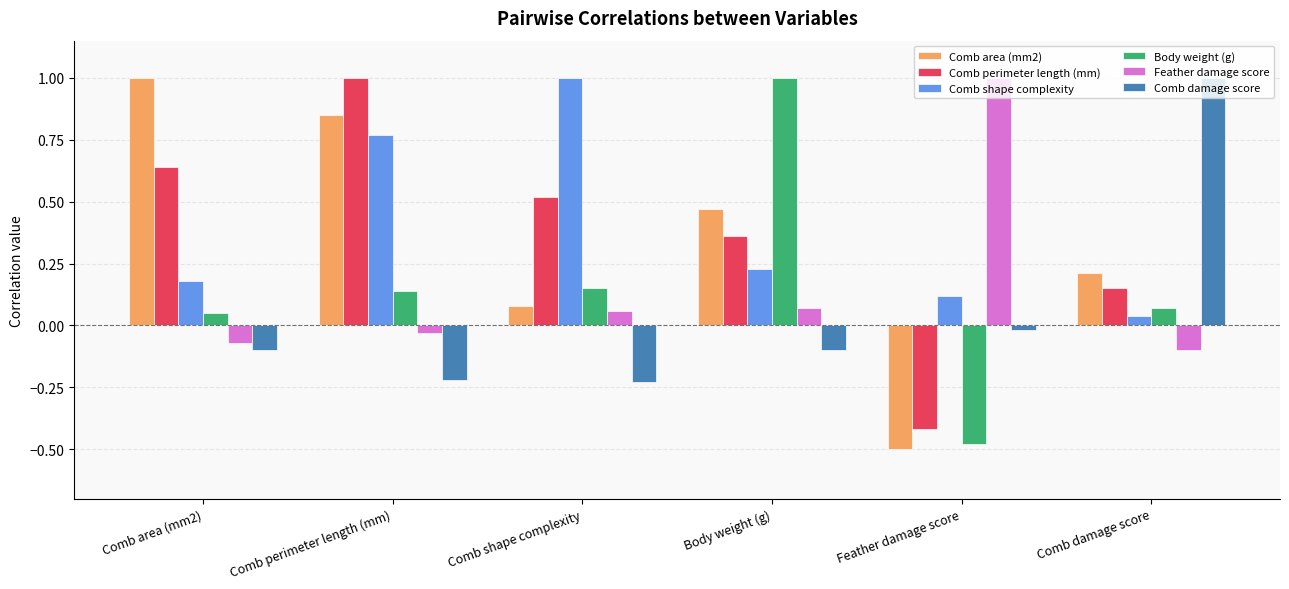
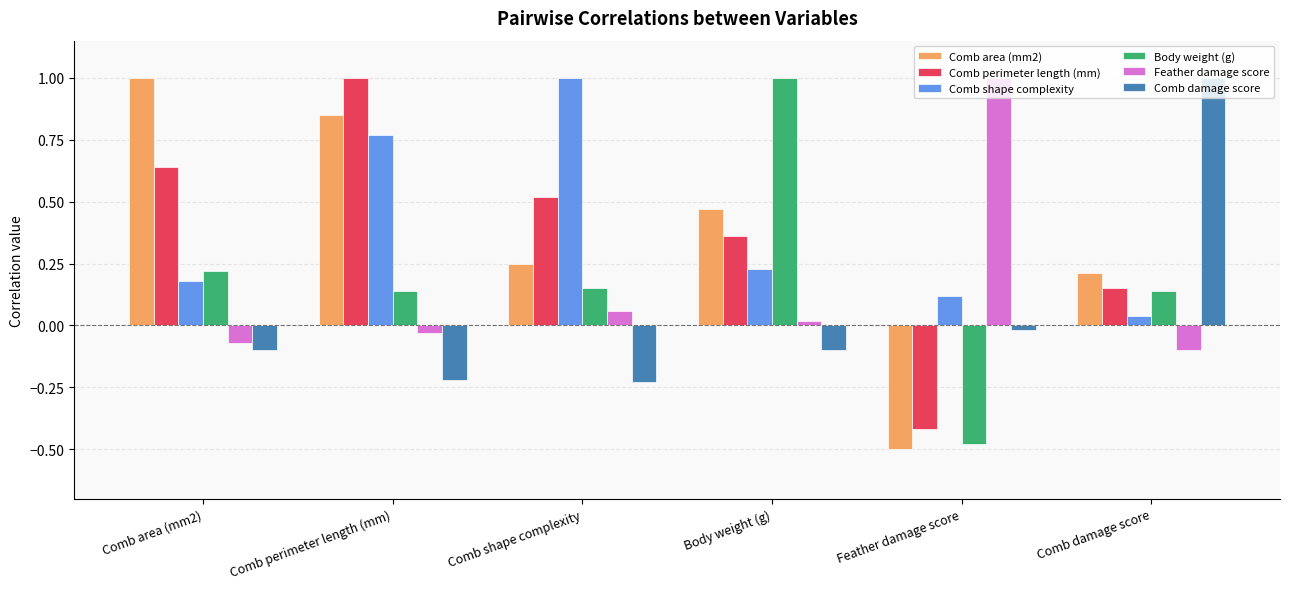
Body weight (g), Comb area (mm2): 0.05 -> 0.22
Comb area (mm2), Comb shape complexity: 0.08 -> 0.25
Feather damage score, Body weight (g): 0.07 -> 0.02
Body weight (g), Comb damage score: 0.07 -> 0.14
